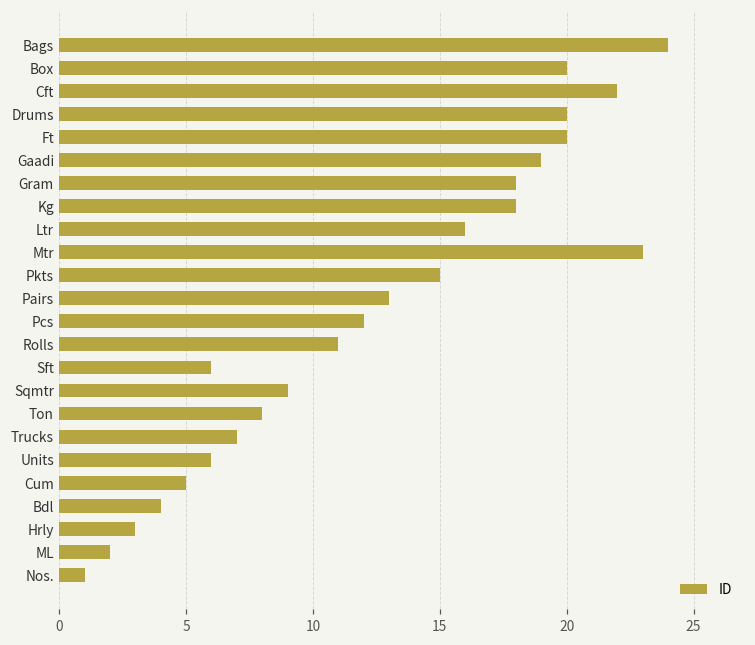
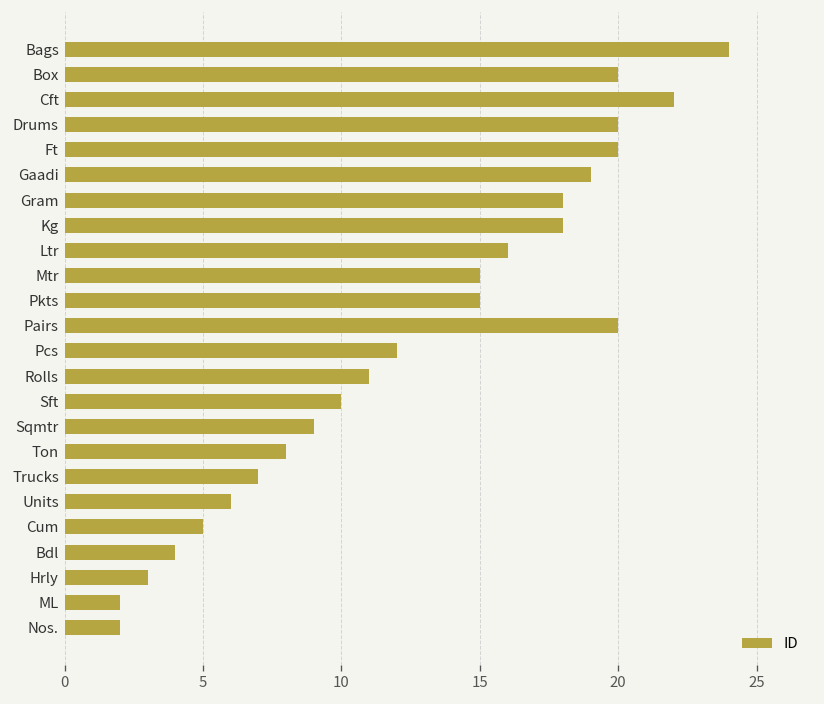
Mtr: 23 -> 15
Pairs: 13 -> 20
Sft: 6 -> 10
Nos.: 1 -> 2
